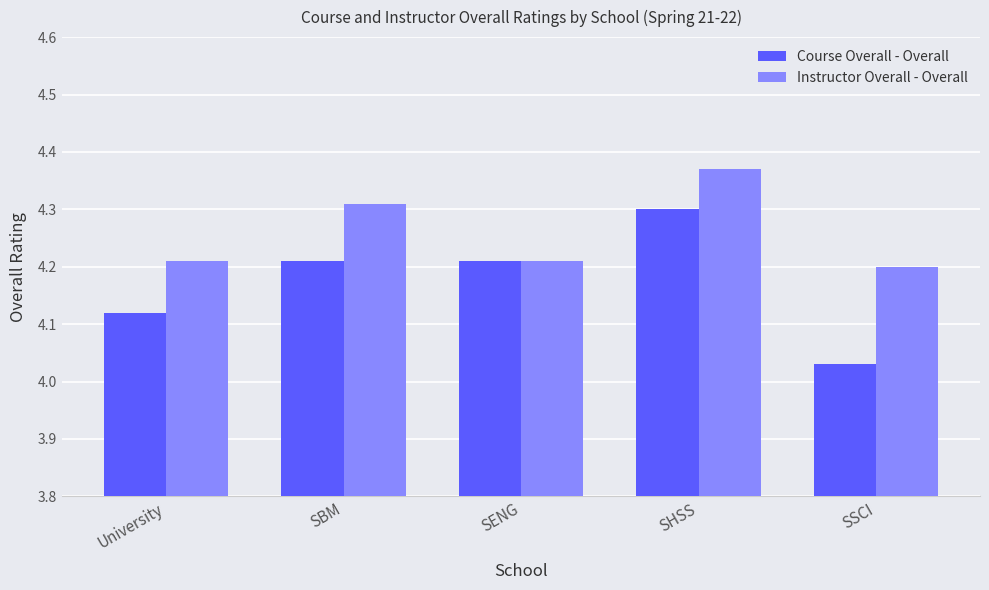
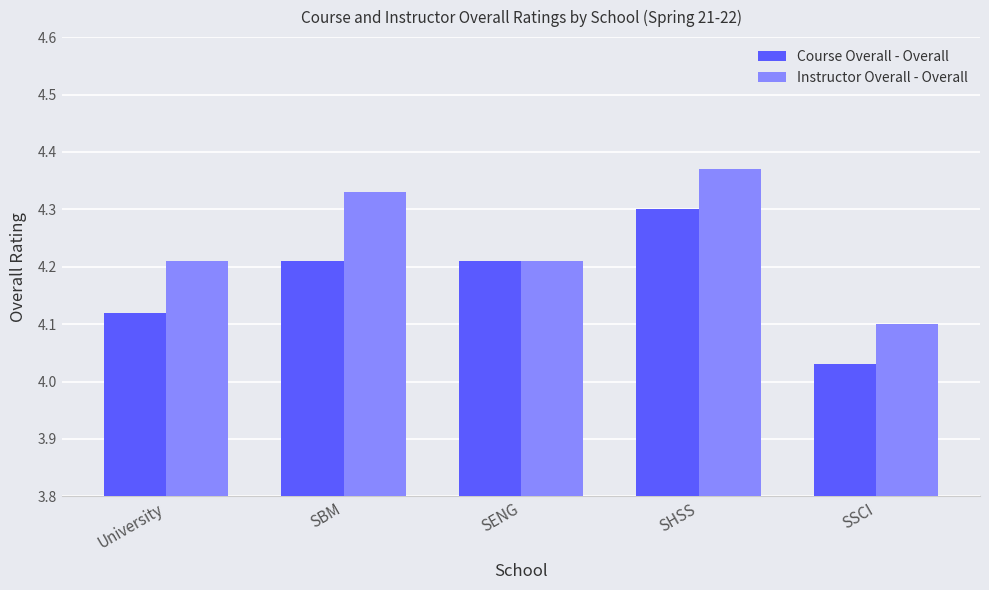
Instructor Overall - Overall, SBM: 4.31 -> 4.33
Instructor Overall - Overall, SSCI: 4.2 -> 4.1
